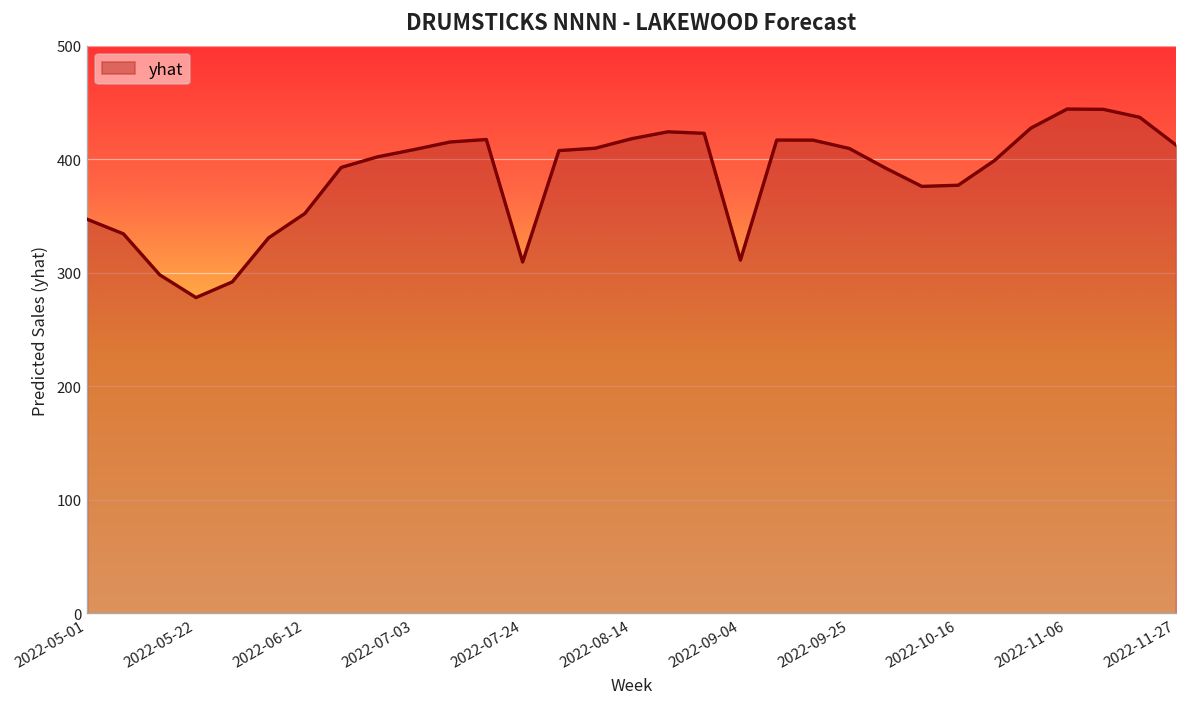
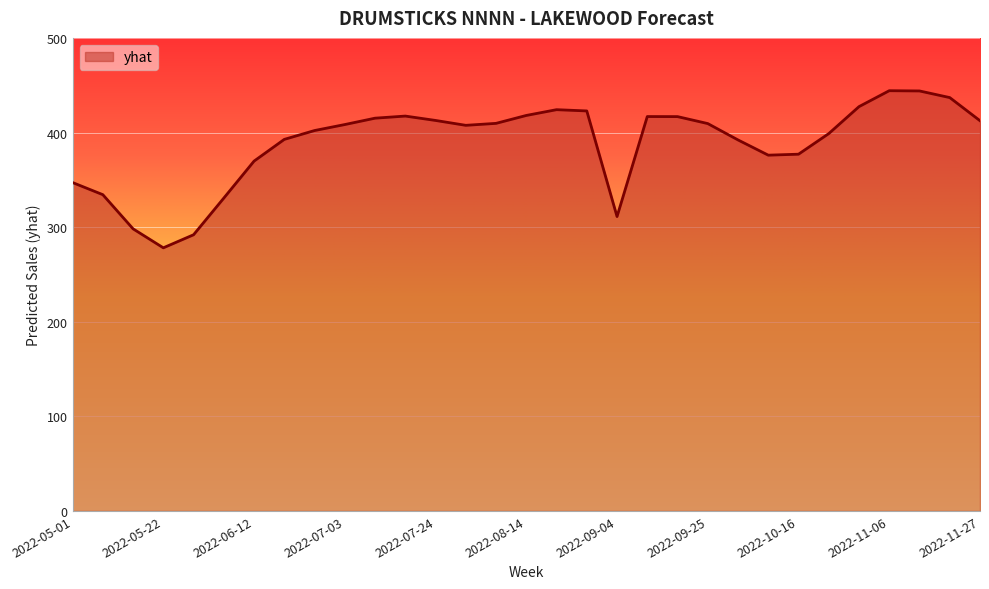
2022-06-12: 350 -> 370
2022-07-24: 310 -> 410
